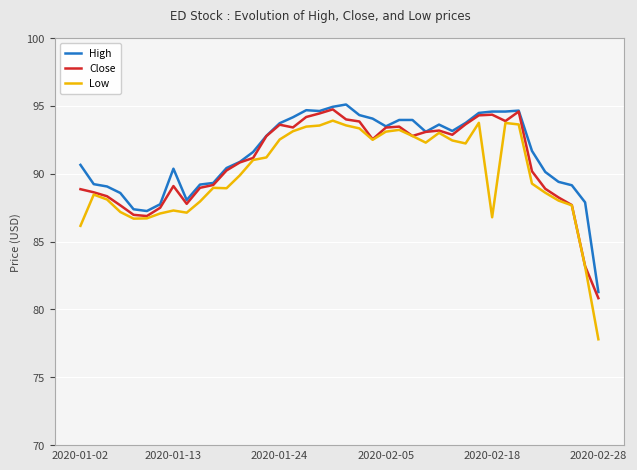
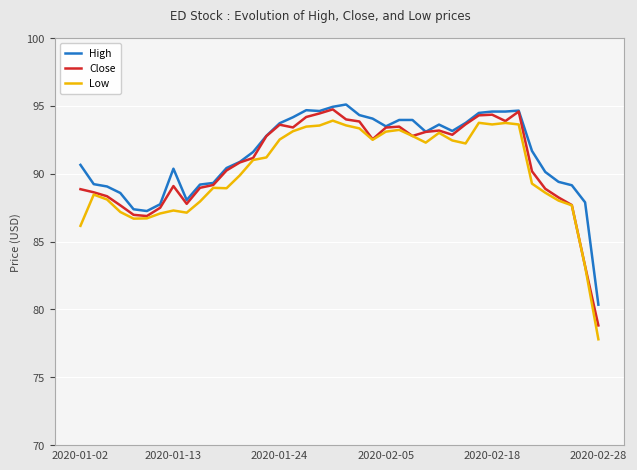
Low, 2020-02-18: 86.8 -> 93.6
High, 2020-02-28: 81.3 -> 80.4
Close, 2020-02-28: 80.8 -> 78.8
